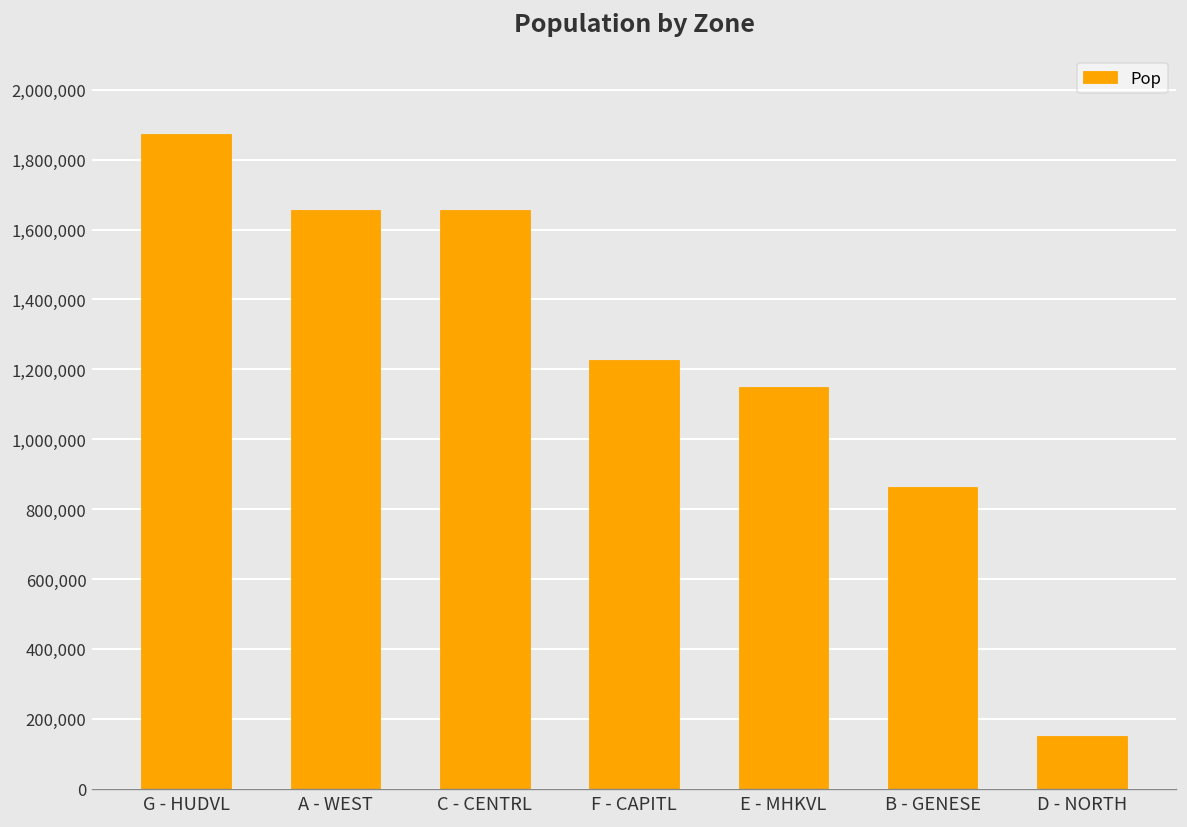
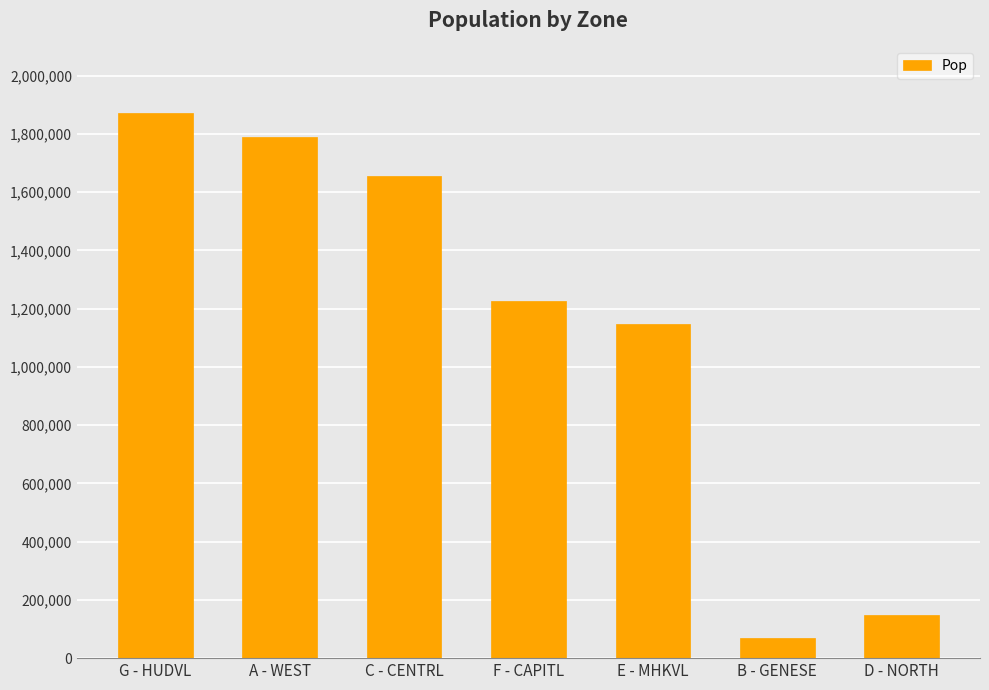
A - WEST: 1,650,000 -> 1,790,000
B - GENESE: 860,000 -> 70,000
